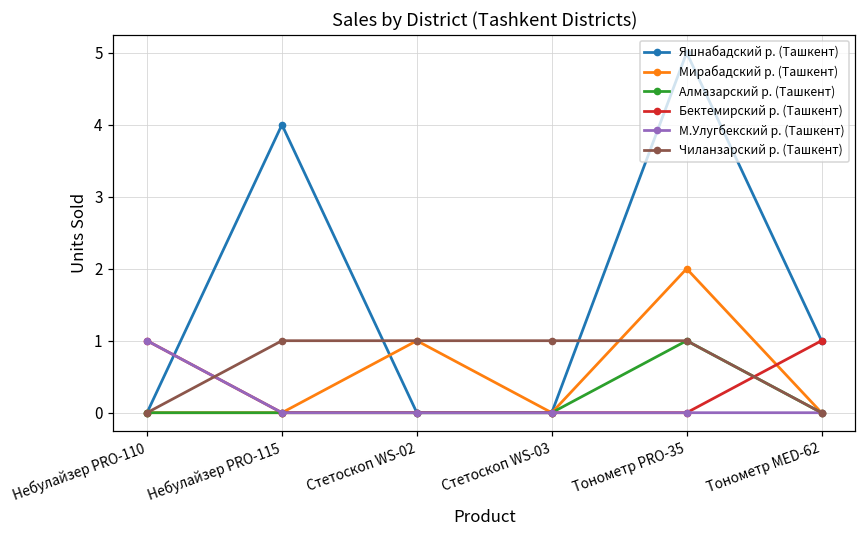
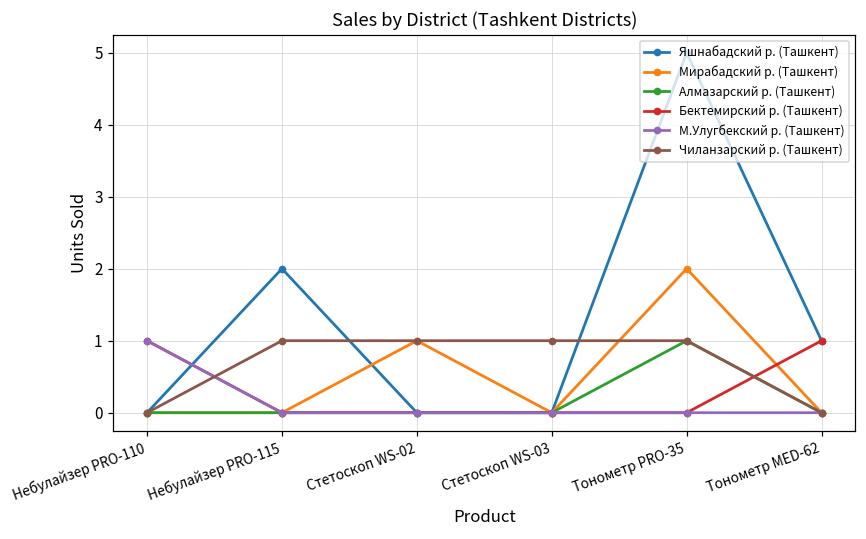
Яшнабадский р. (Ташкент), Небулайзер PRO-115: 4 -> 2
